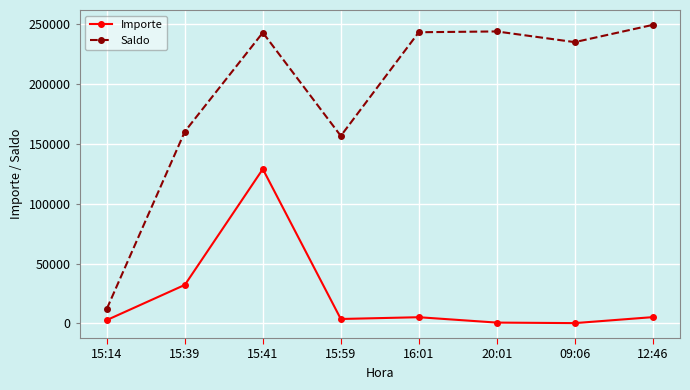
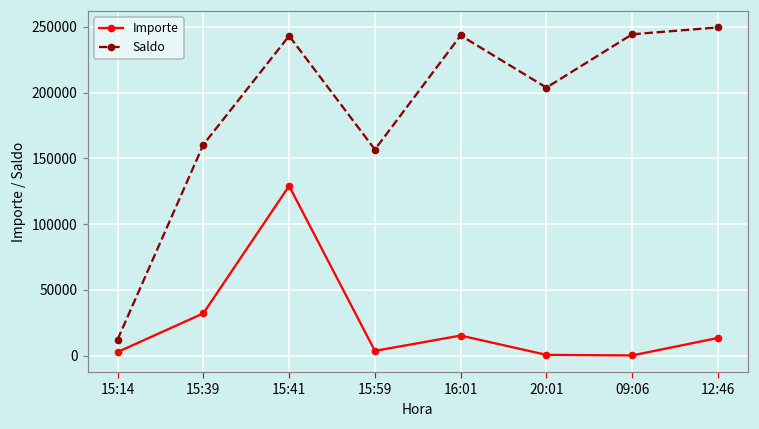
Importe, 16:01: 5000 -> 15000
Saldo, 20:01: 244000 -> 204000
Saldo, 09:06: 235000 -> 244000
Importe, 12:46: 5000 -> 14000
